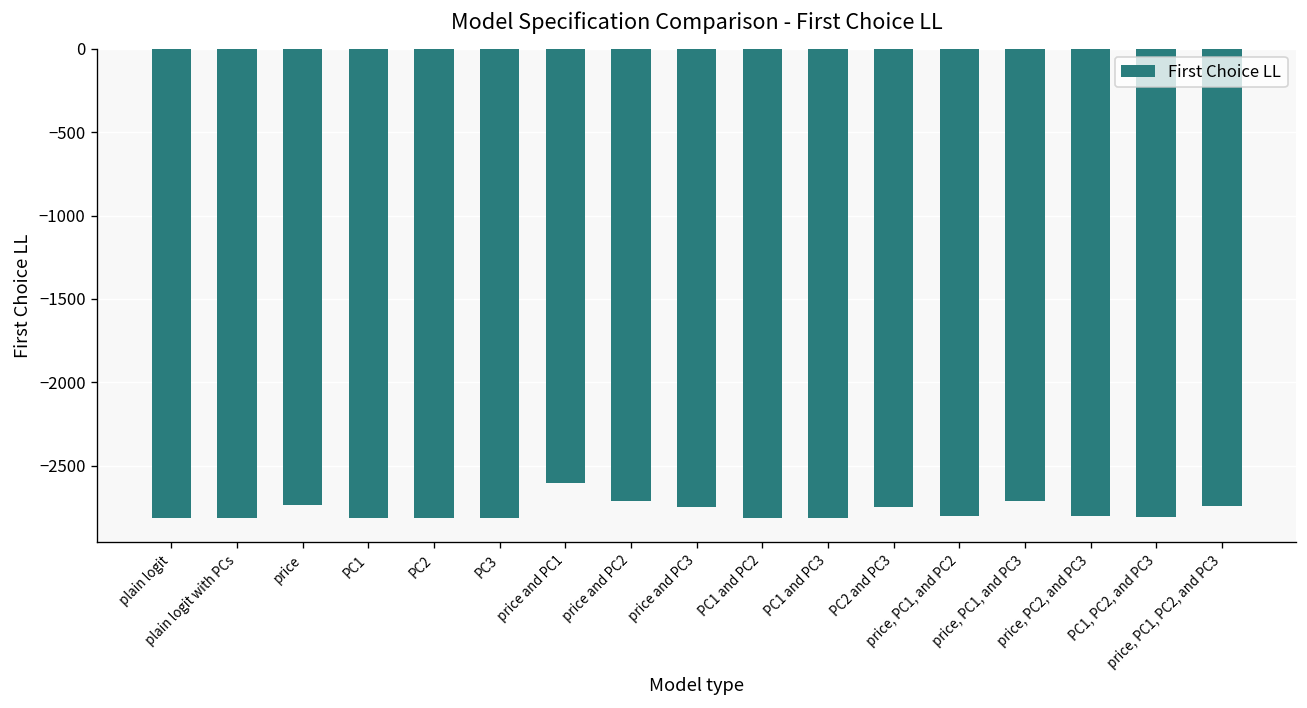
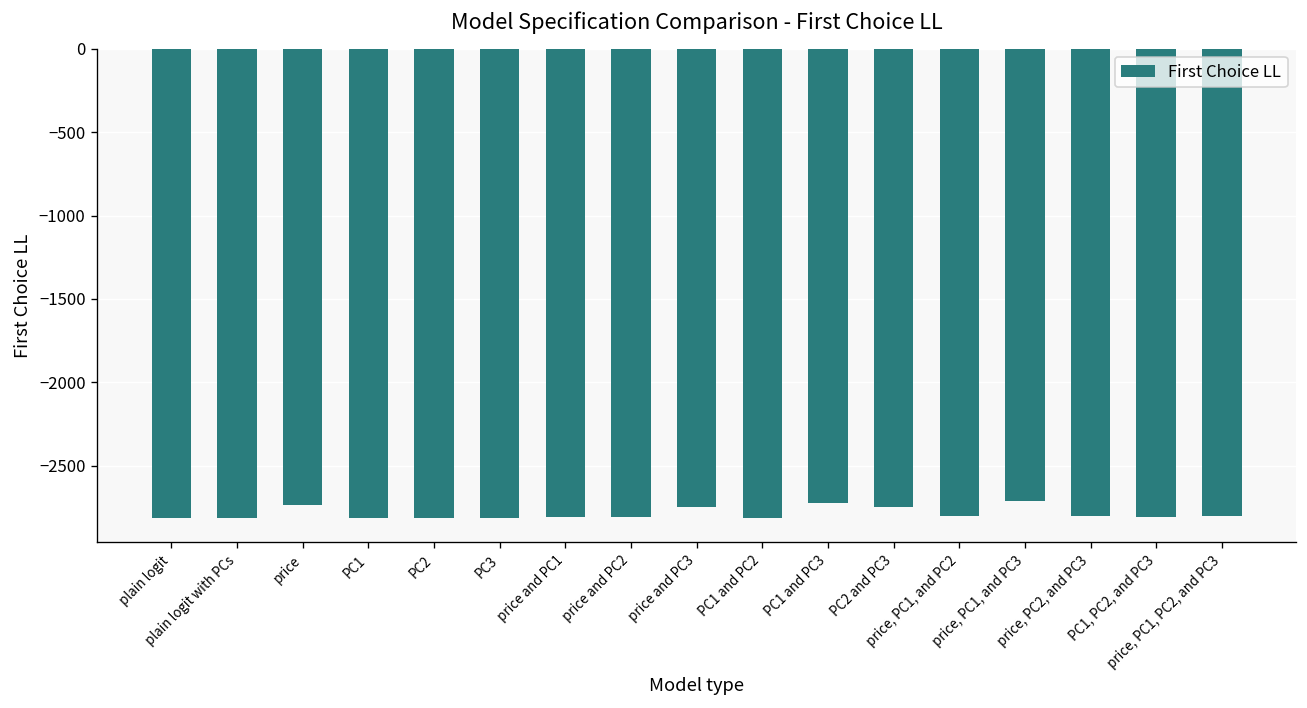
price and PC1: -2600 -> -2810
price and PC2: -2710 -> -2810
PC1 and PC3: -2810 -> -2730
price, PC1, PC2, and PC3: -2740 -> -2800
